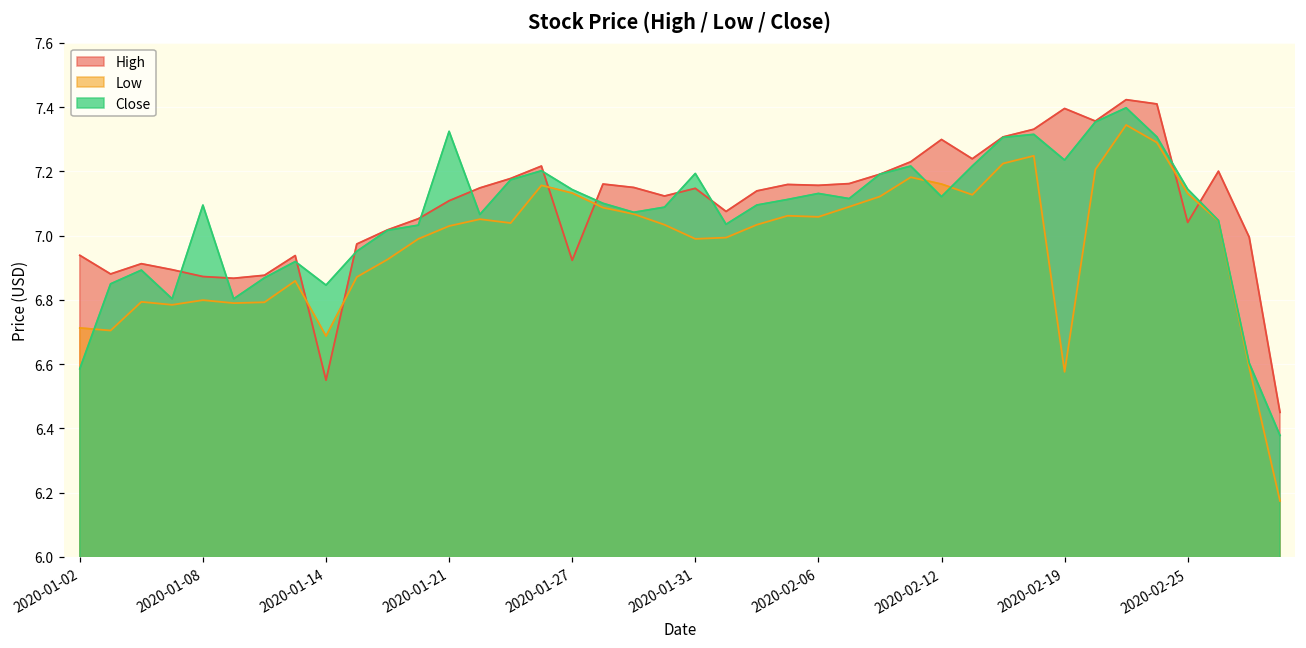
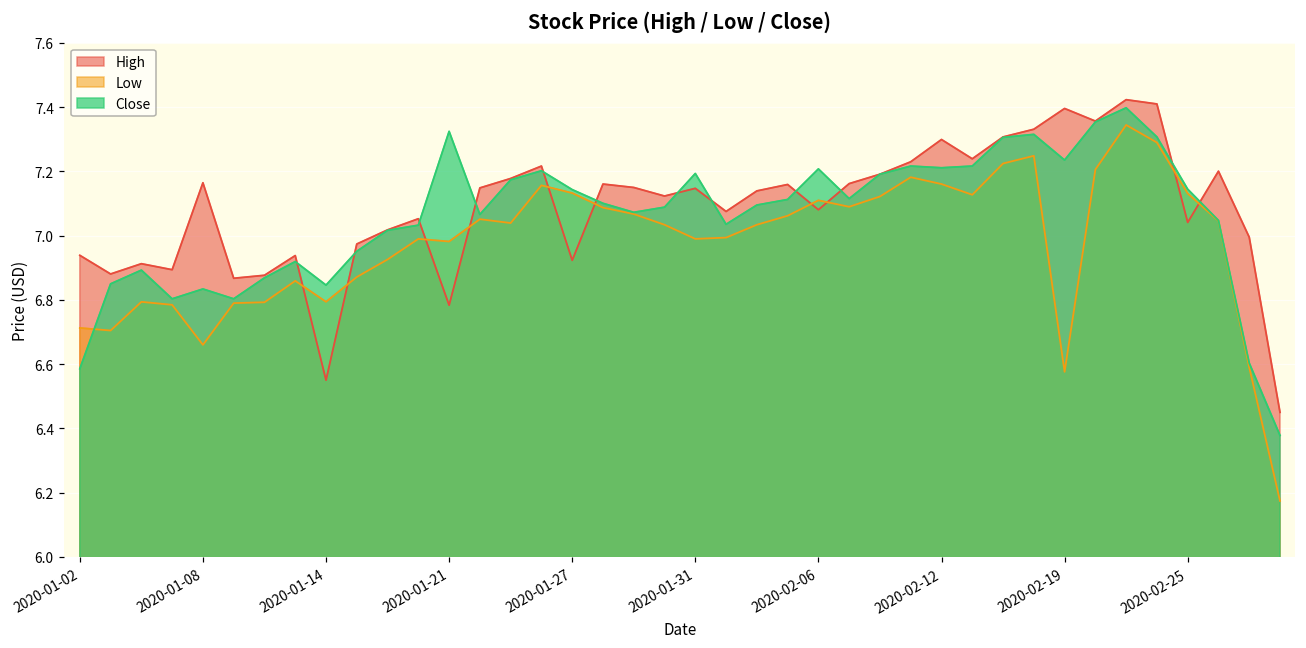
High, 2020-01-08: 6.87 -> 7.16
Low, 2020-01-08: 6.80 -> 6.66
Close, 2020-01-08: 7.09 -> 6.83
Low, 2020-01-14: 6.69 -> 6.79
High, 2020-01-21: 7.11 -> 6.78
Low, 2020-01-21: 7.03 -> 6.98
High, 2020-02-06: 7.16 -> 7.08
Low, 2020-02-06: 7.06 -> 7.11
Close, 2020-02-06: 7.13 -> 7.21
Close, 2020-02-12: 7.12 -> 7.21
